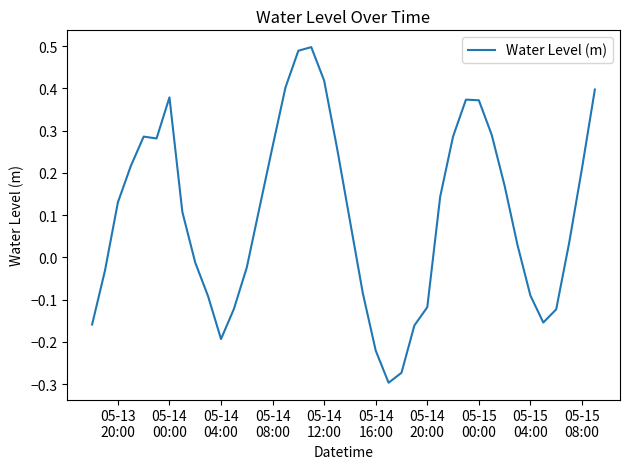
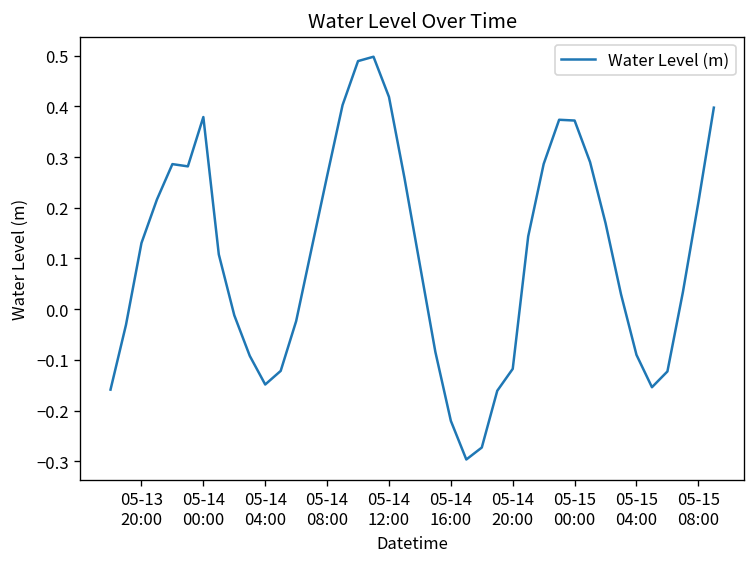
05-14 04:00: -0.19 -> -0.15
